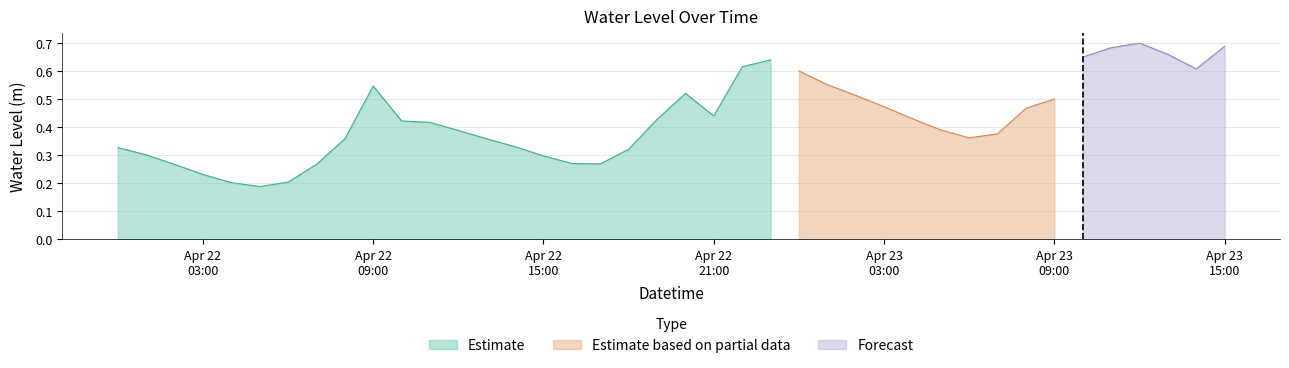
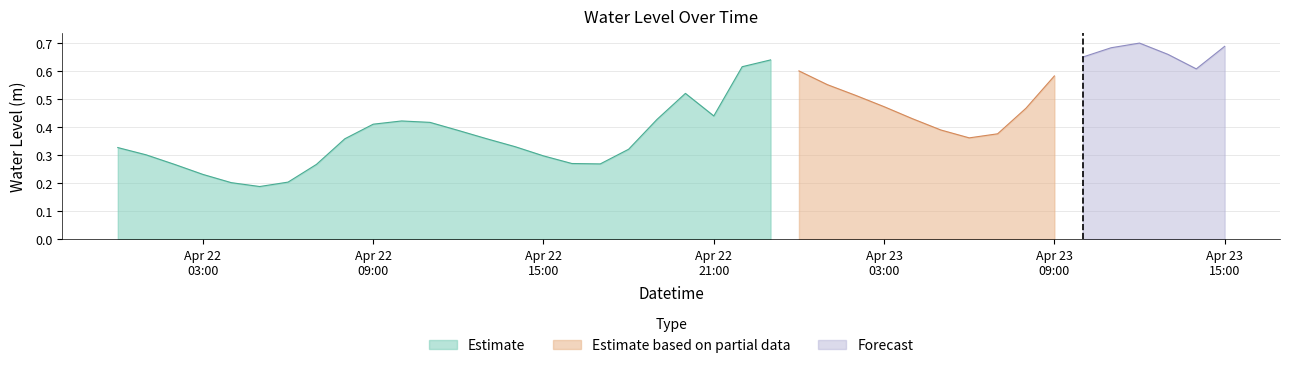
Estimate, Apr 22 09:00: 0.55 -> 0.41
Estimate based on partial data, Apr 23 09:00: 0.50 -> 0.58
